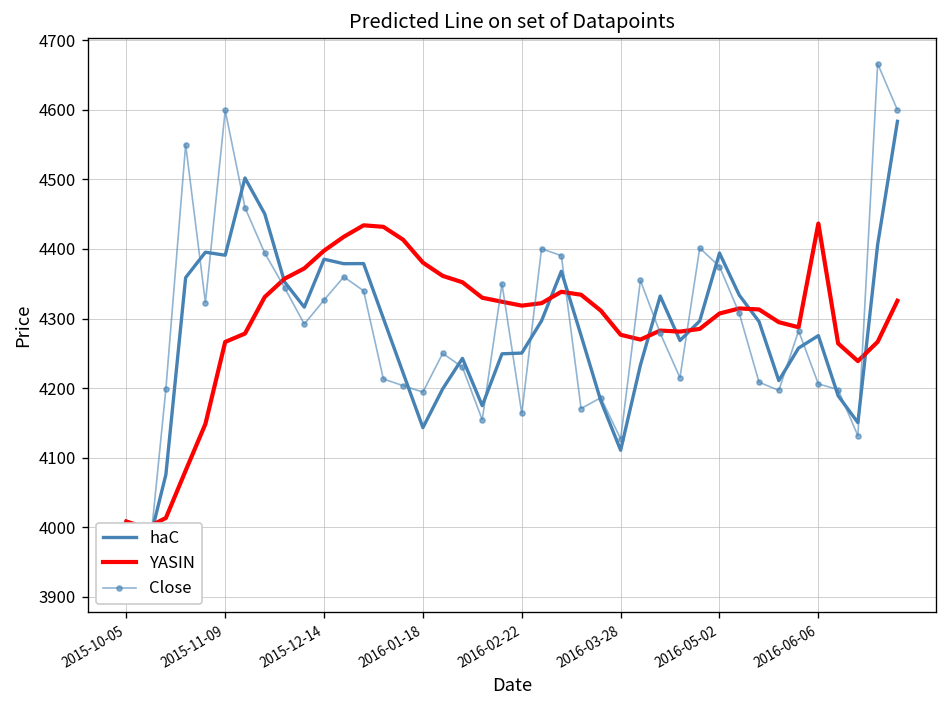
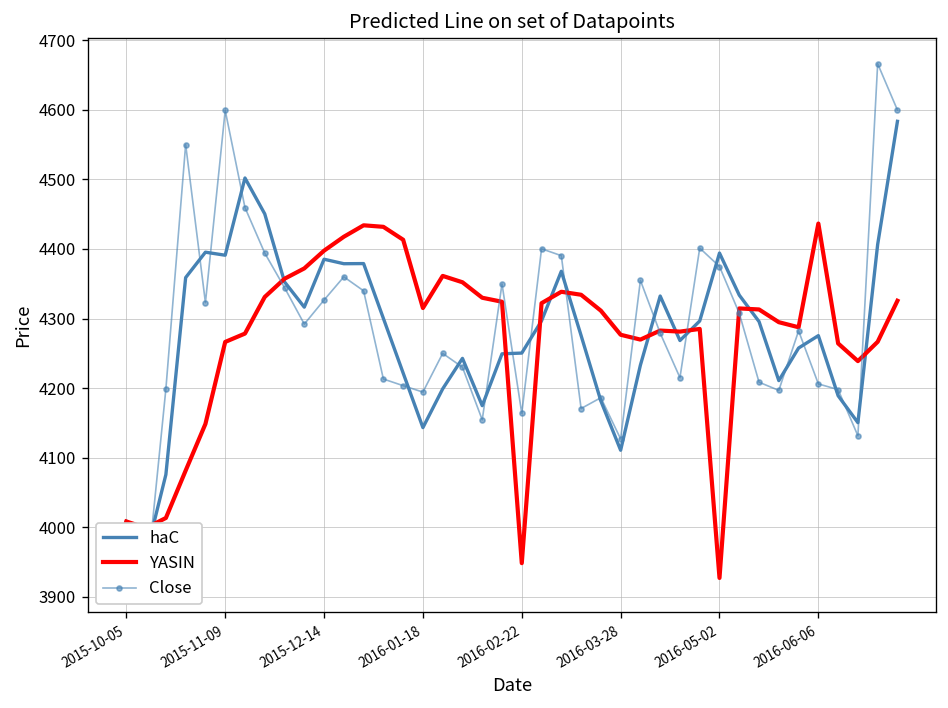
YASIN, 2016-01-18: 4380 -> 4320
YASIN, 2016-02-22: 4320 -> 3950
YASIN, 2016-05-02: 4310 -> 3930
